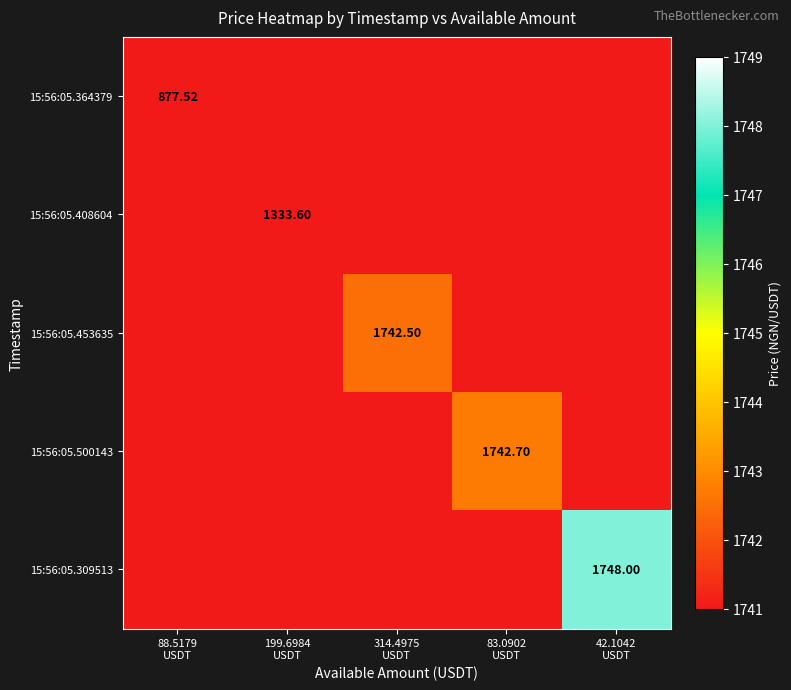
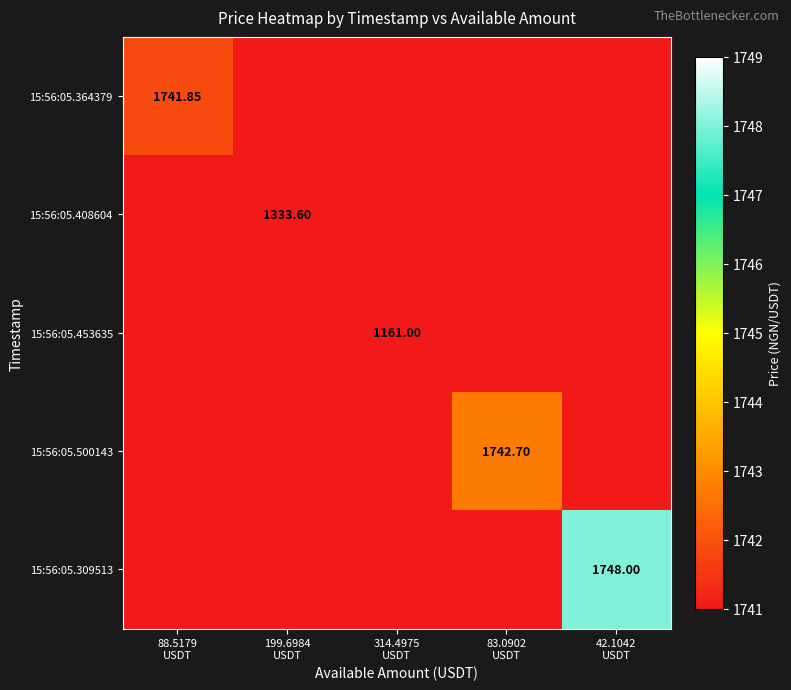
15:56:05.364379, 88.5179 USDT: 877.52 -> 1741.85
15:56:05.453635, 314.4975 USDT: 1742.50 -> 1161.00
